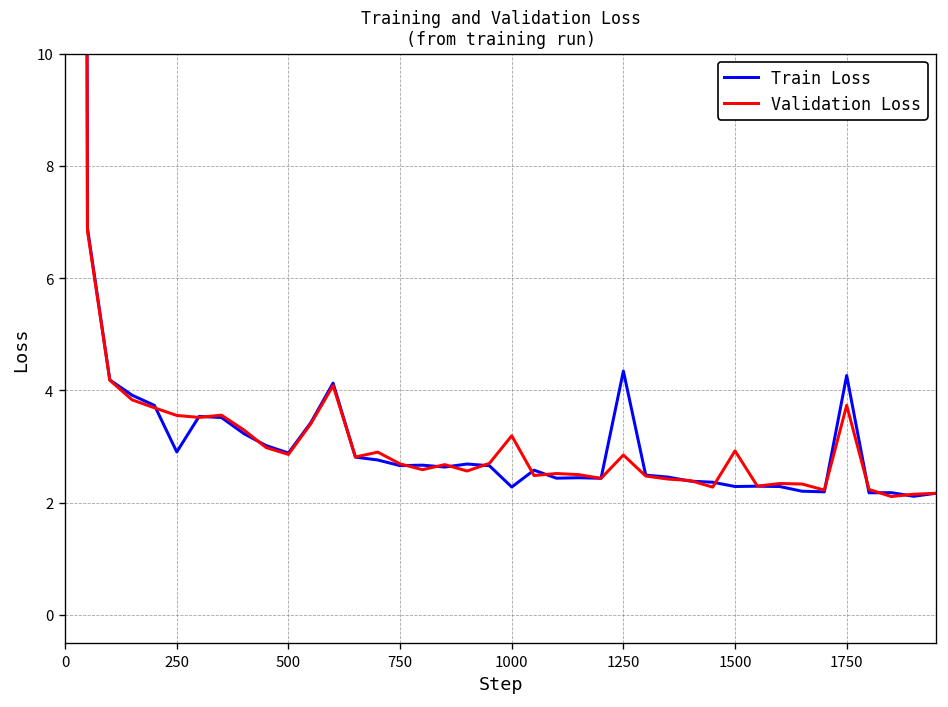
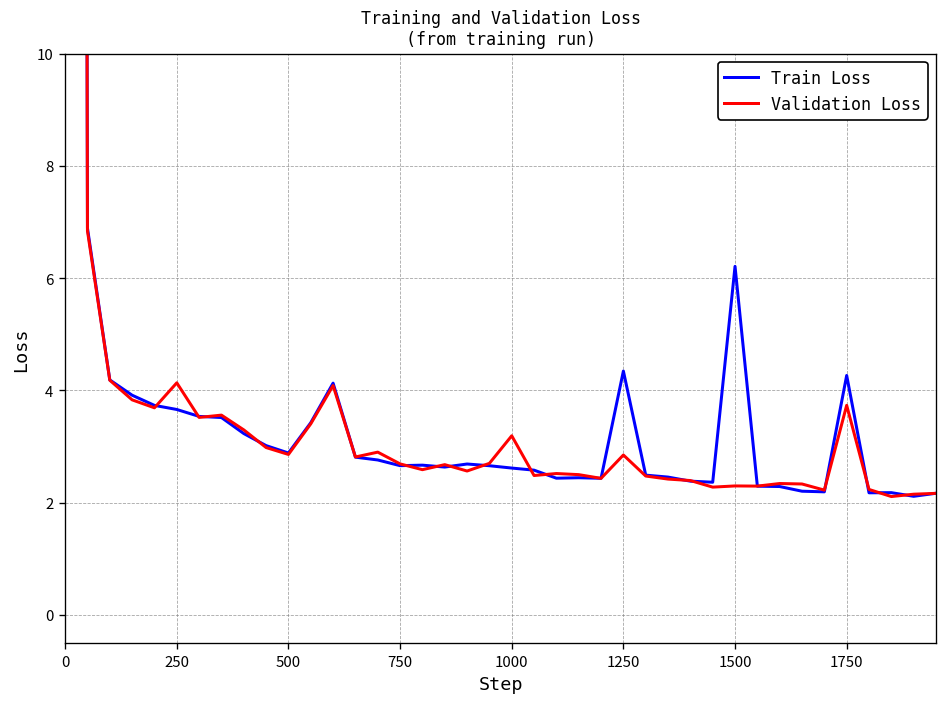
Train Loss, 250: 2.9 -> 3.7
Validation Loss, 250: 3.6 -> 4.1
Train Loss, 1000: 2.3 -> 2.6
Train Loss, 1500: 2.3 -> 6.2
Validation Loss, 1500: 2.9 -> 2.3
